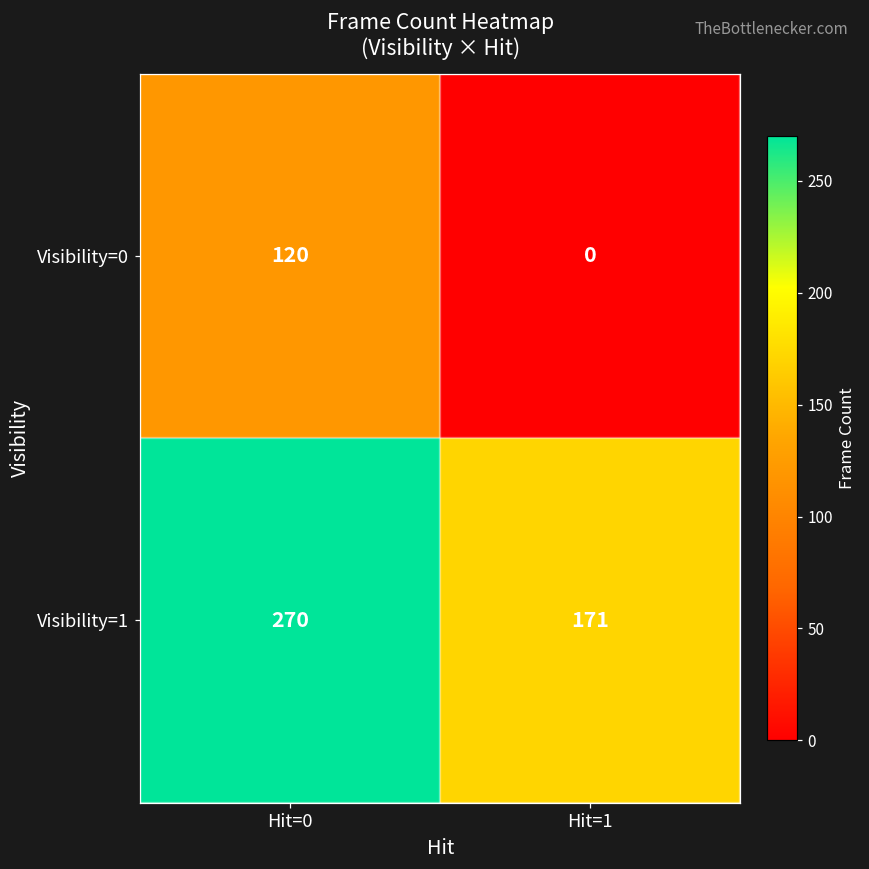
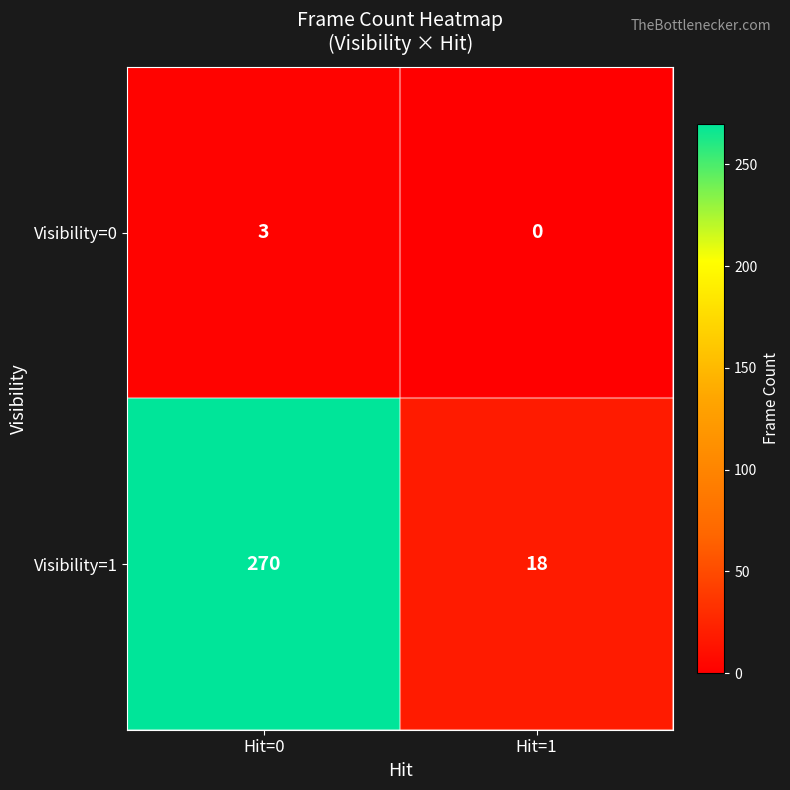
Visibility=0, Hit=0: 120 -> 3
Visibility=1, Hit=1: 171 -> 18
